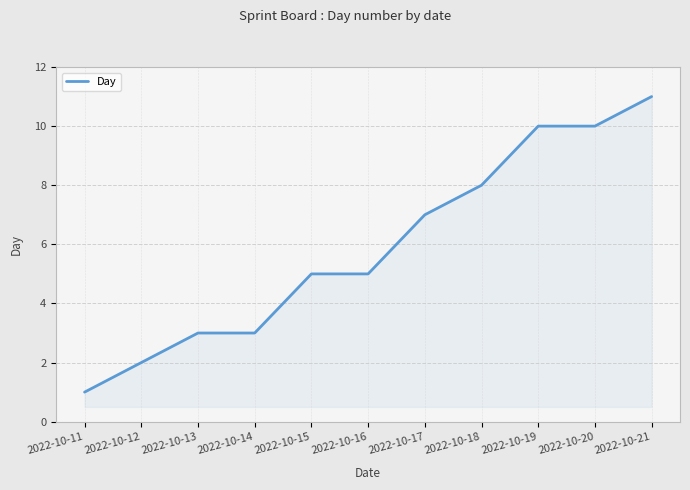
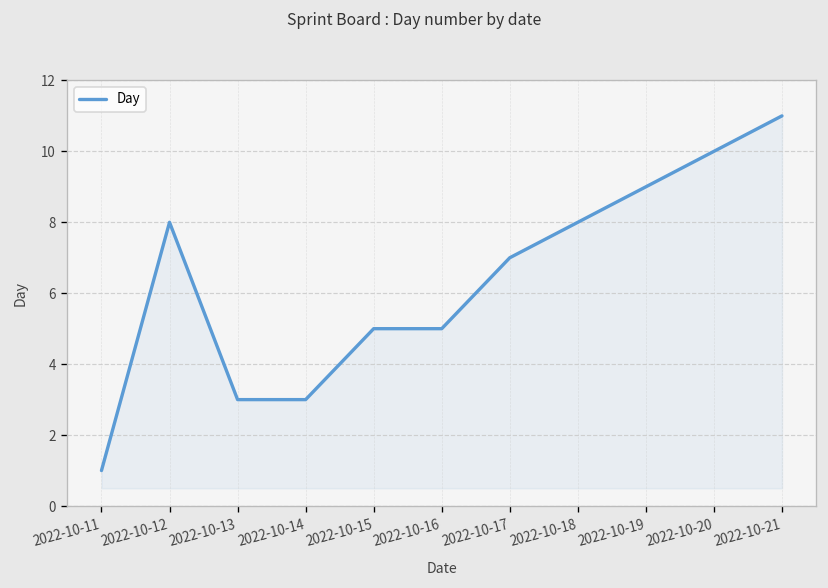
2022-10-12: 2 -> 8
2022-10-19: 10 -> 9
